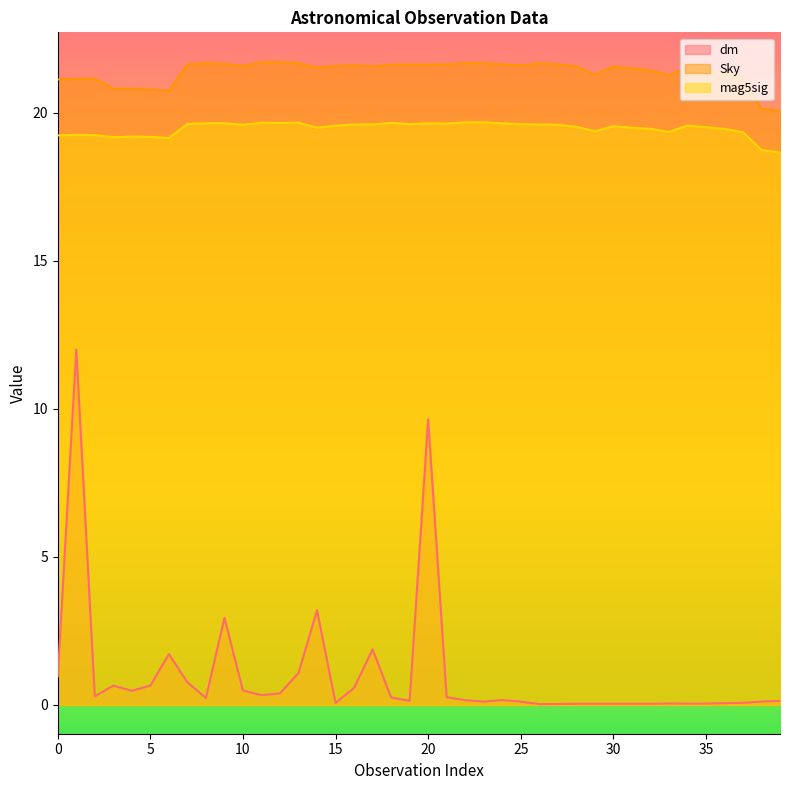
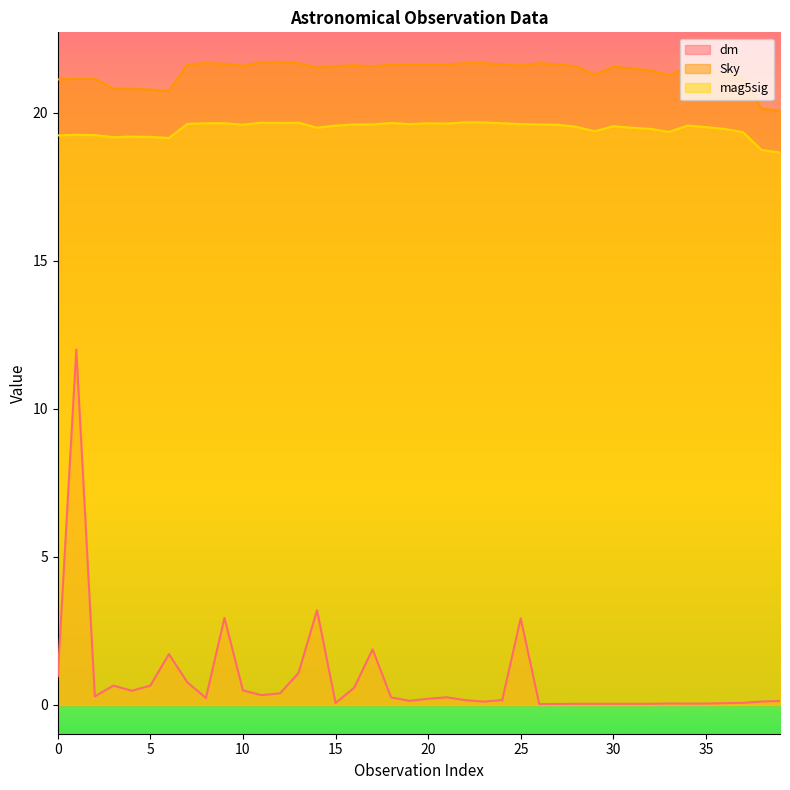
dm, 20: 9.6 -> 0.2
dm, 25: 0.1 -> 2.9
